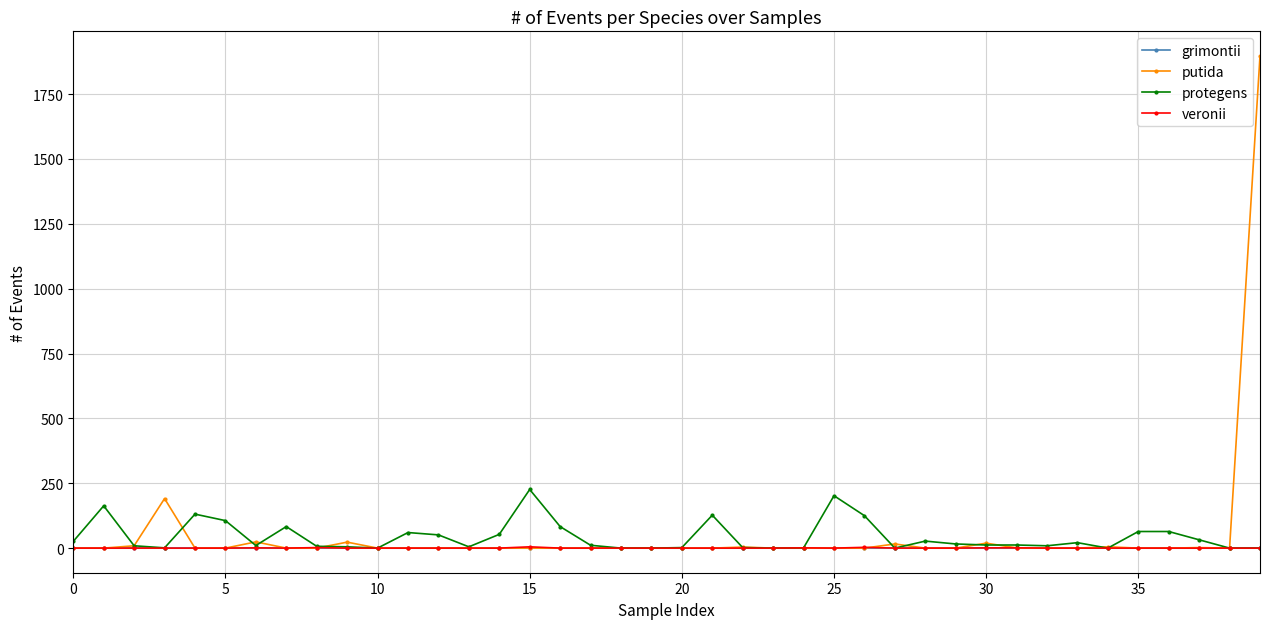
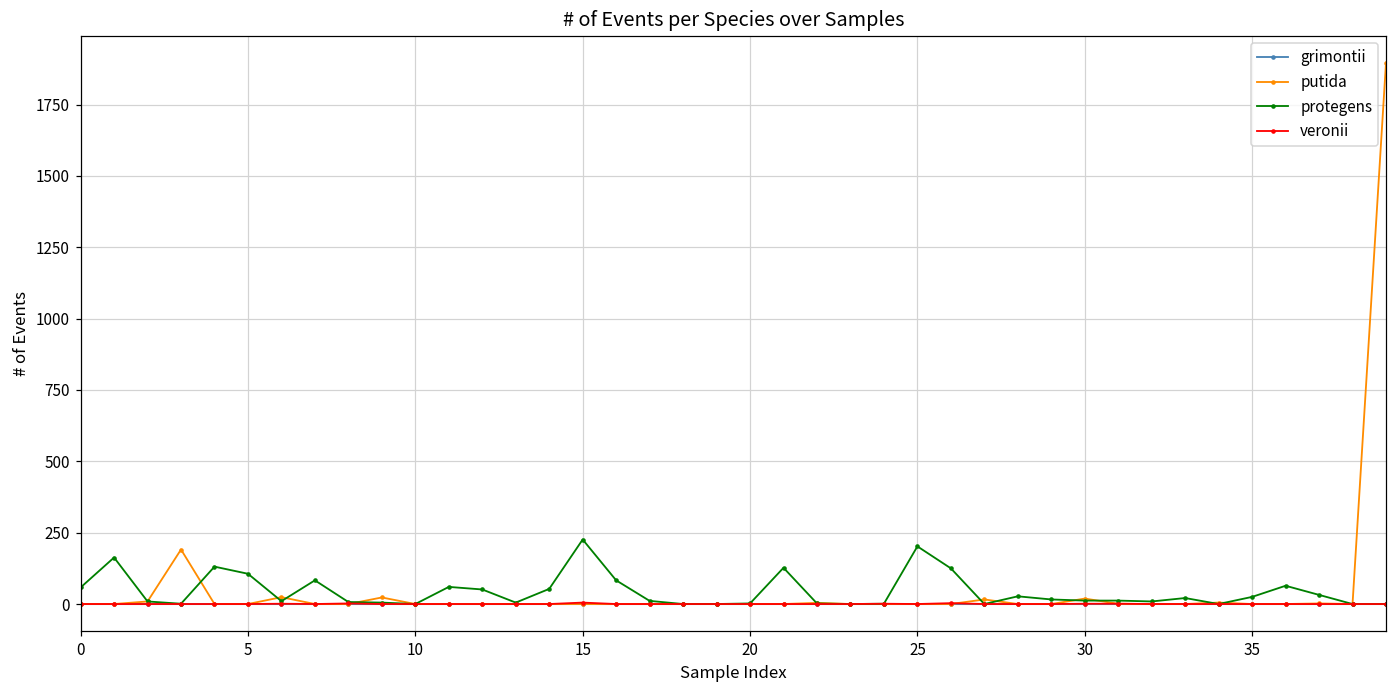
protegens, 0: 30 -> 60
protegens, 35: 60 -> 30
